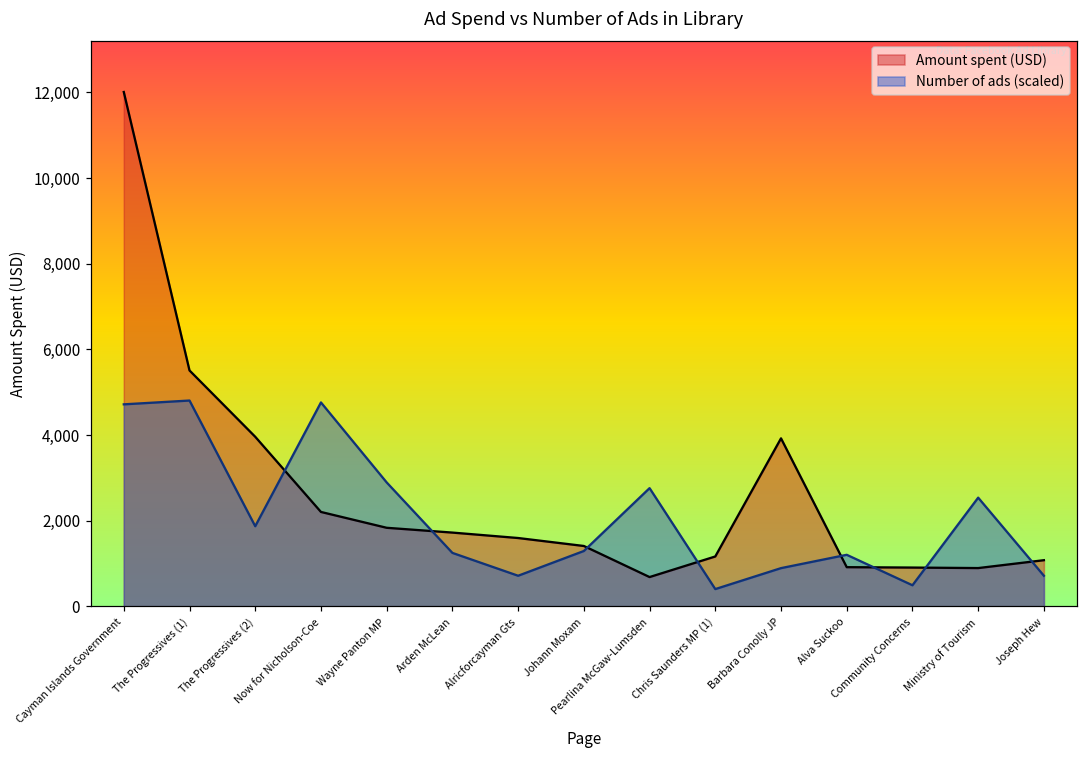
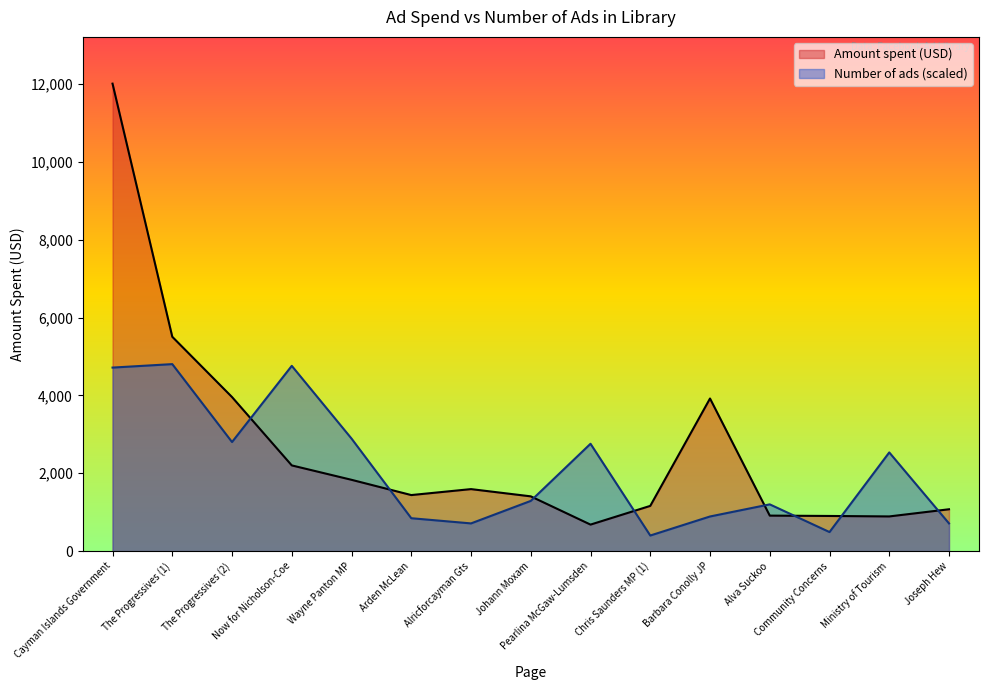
Number of ads (scaled), The Progressives (2): 1,900 -> 2,800
Amount spent (USD), Arden McLean: 1,700 -> 1,400
Number of ads (scaled), Arden McLean: 1,200 -> 800
